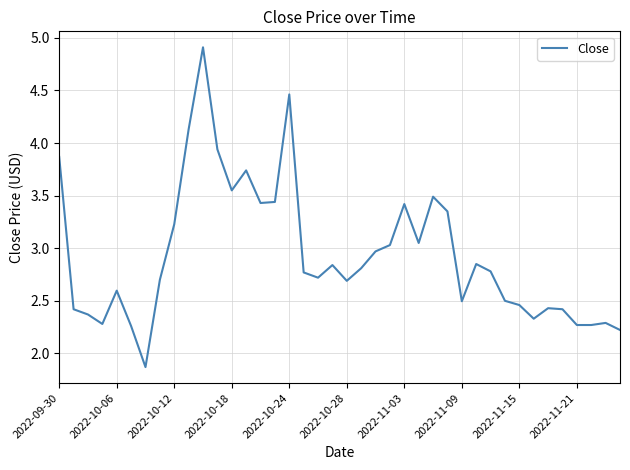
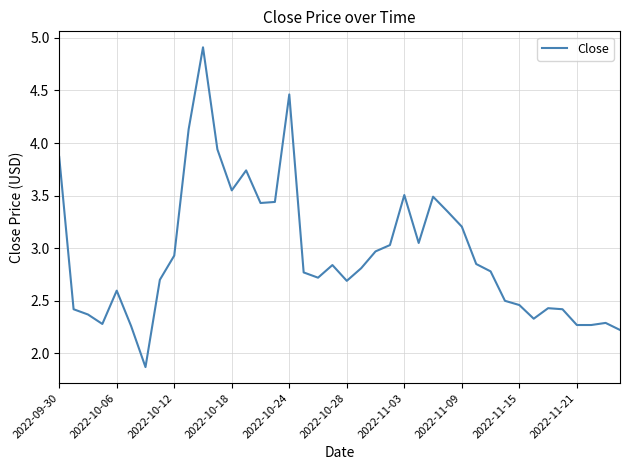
2022-10-12: 3.23 -> 2.93
2022-11-03: 3.42 -> 3.51
2022-11-09: 2.50 -> 3.20
